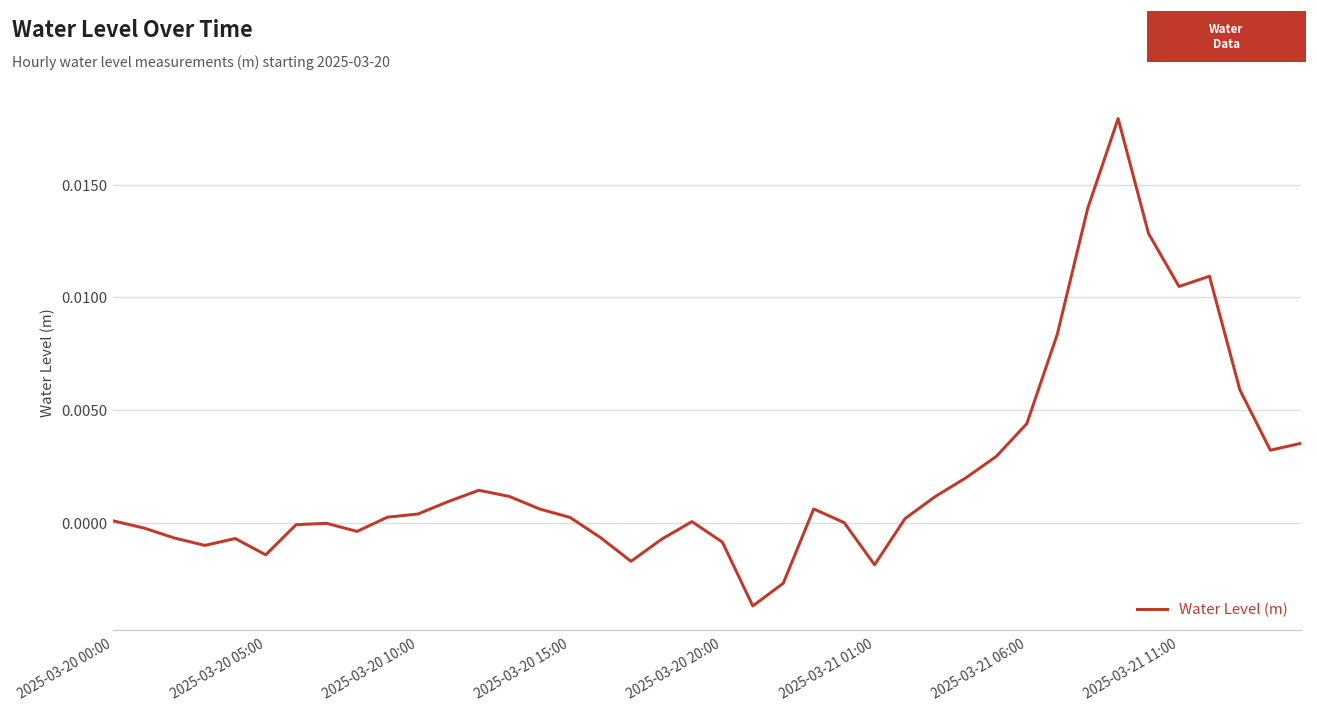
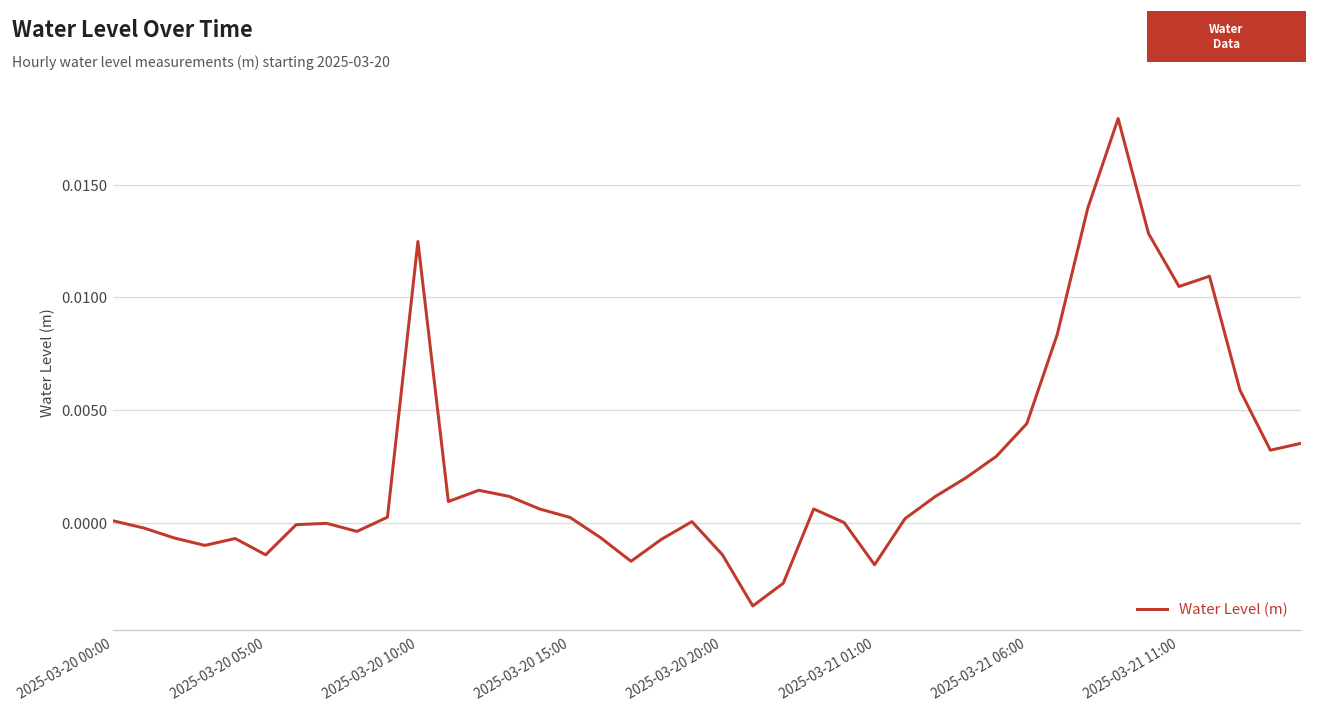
2025-03-20 10:00: 0.0004 -> 0.0125
2025-03-20 20:00: -0.0009 -> -0.0014
